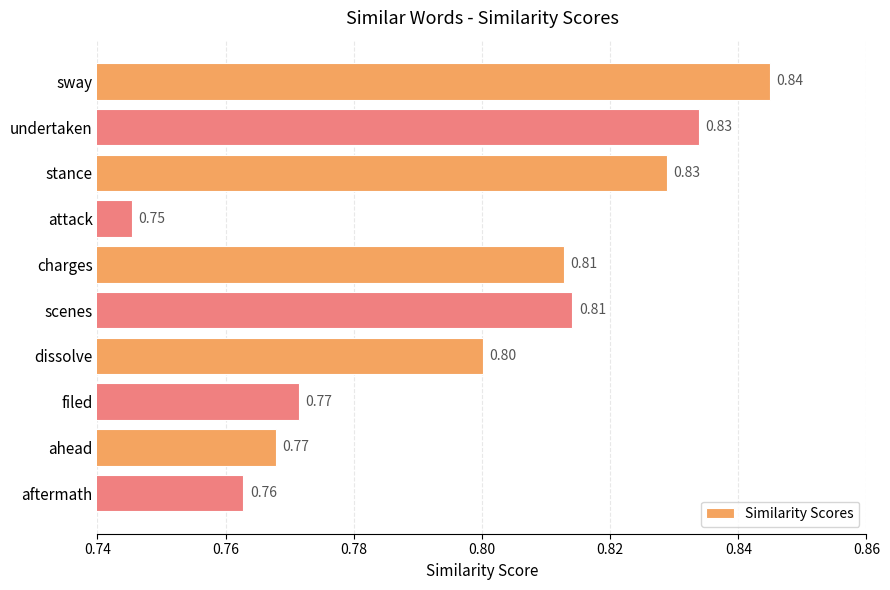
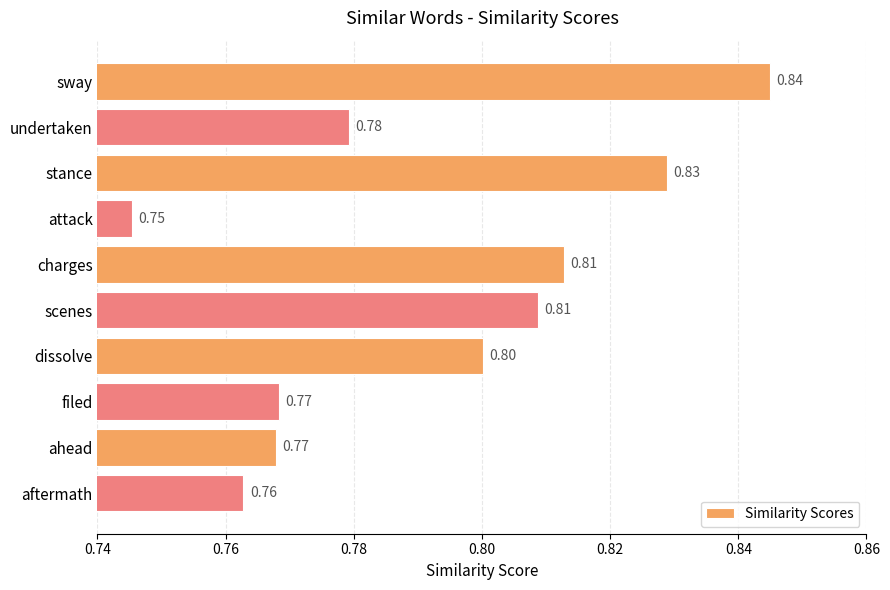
undertaken: 0.83 -> 0.78
scenes: 0.814 -> 0.809
filed: 0.771 -> 0.768
